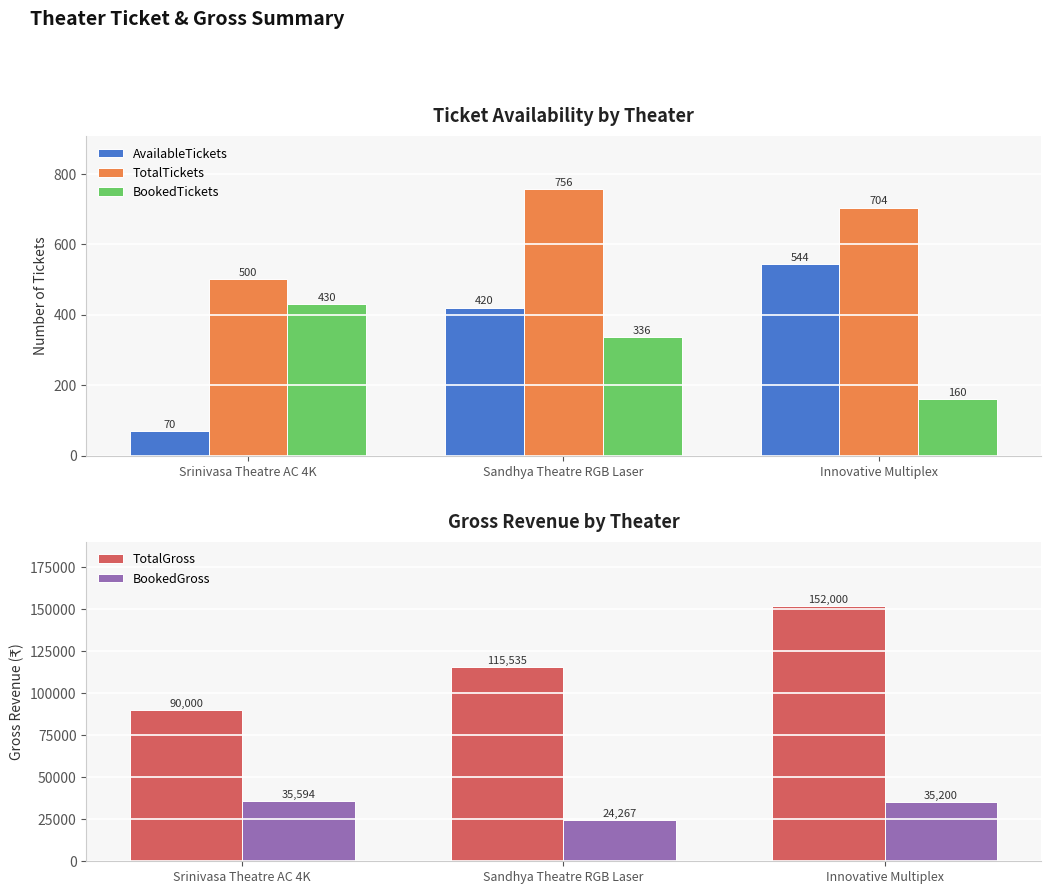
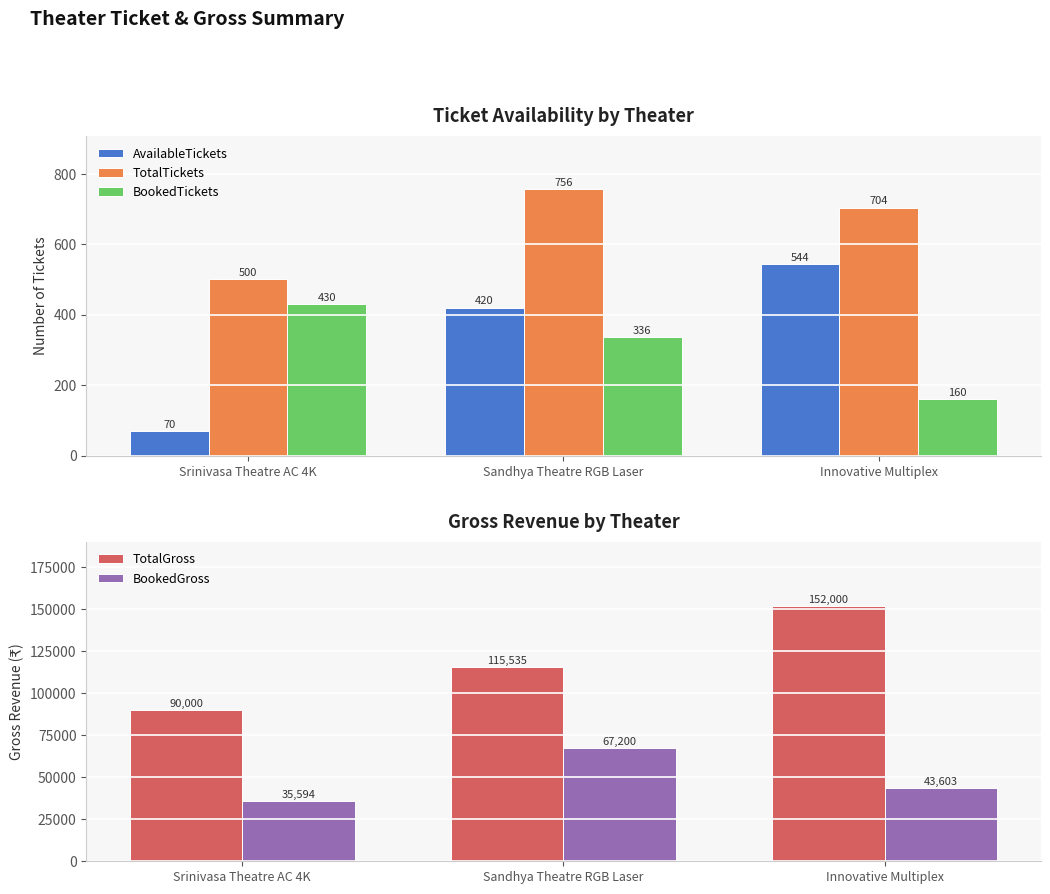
Gross Revenue by Theater, BookedGross, Sandhya Theatre RGB Laser: 24,267 -> 67,200
Gross Revenue by Theater, BookedGross, Innovative Multiplex: 35,200 -> 43,603
